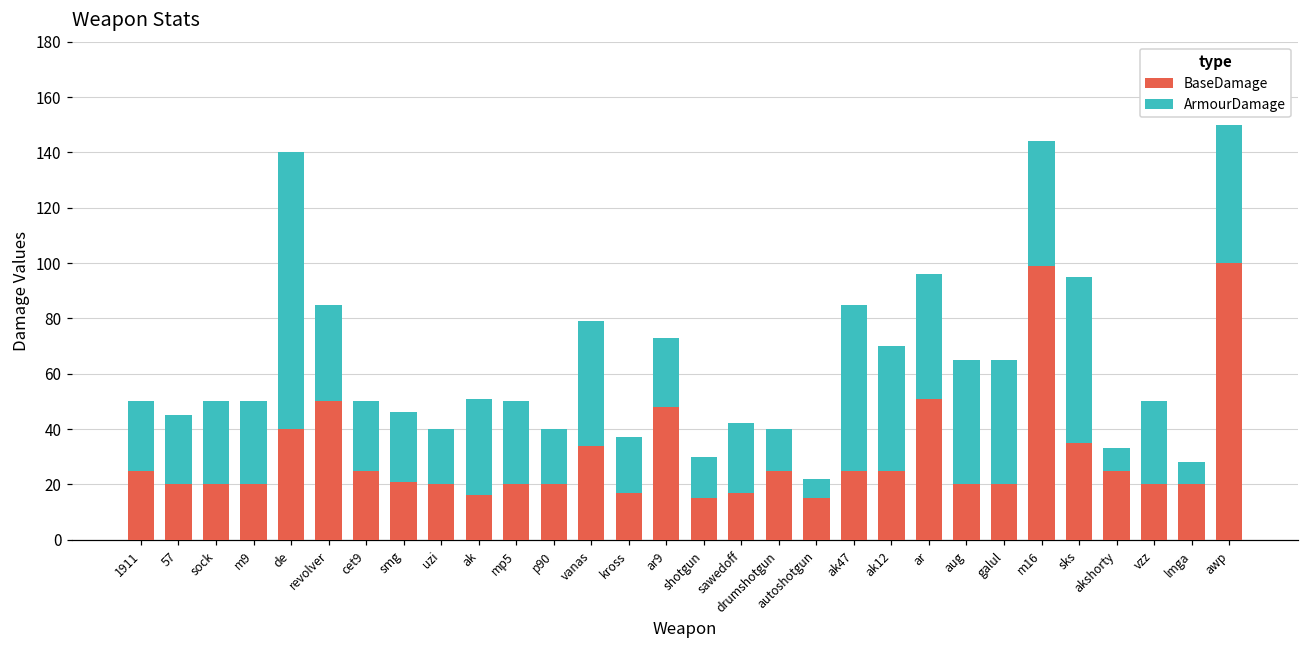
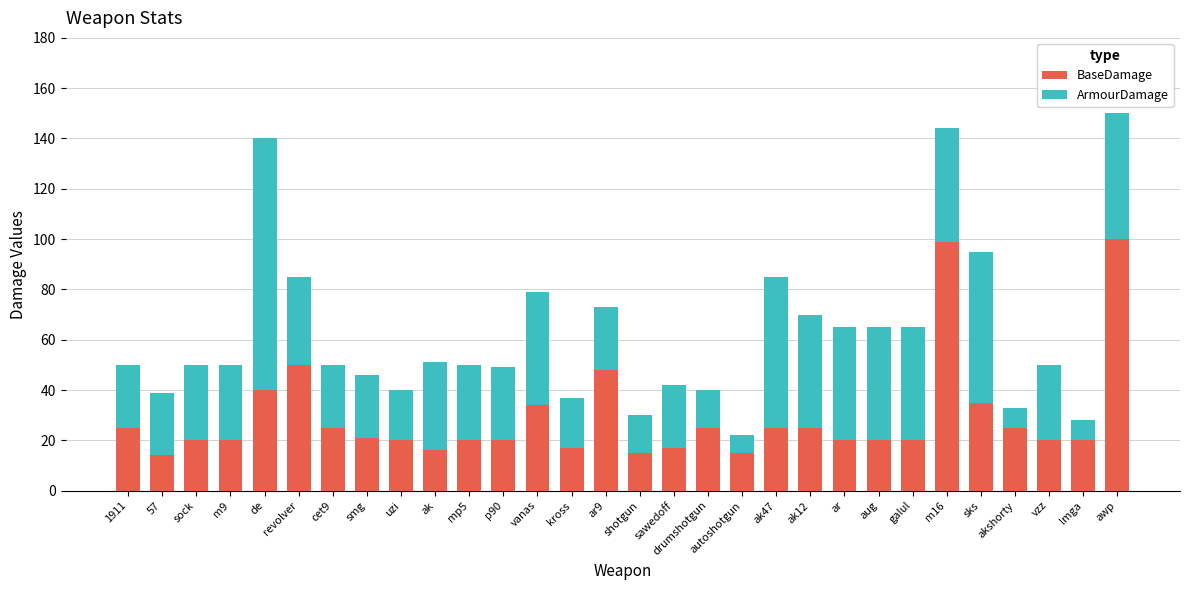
BaseDamage, 57: 20 -> 14
ArmourDamage, p90: 20 -> 29
BaseDamage, ar: 51 -> 20
